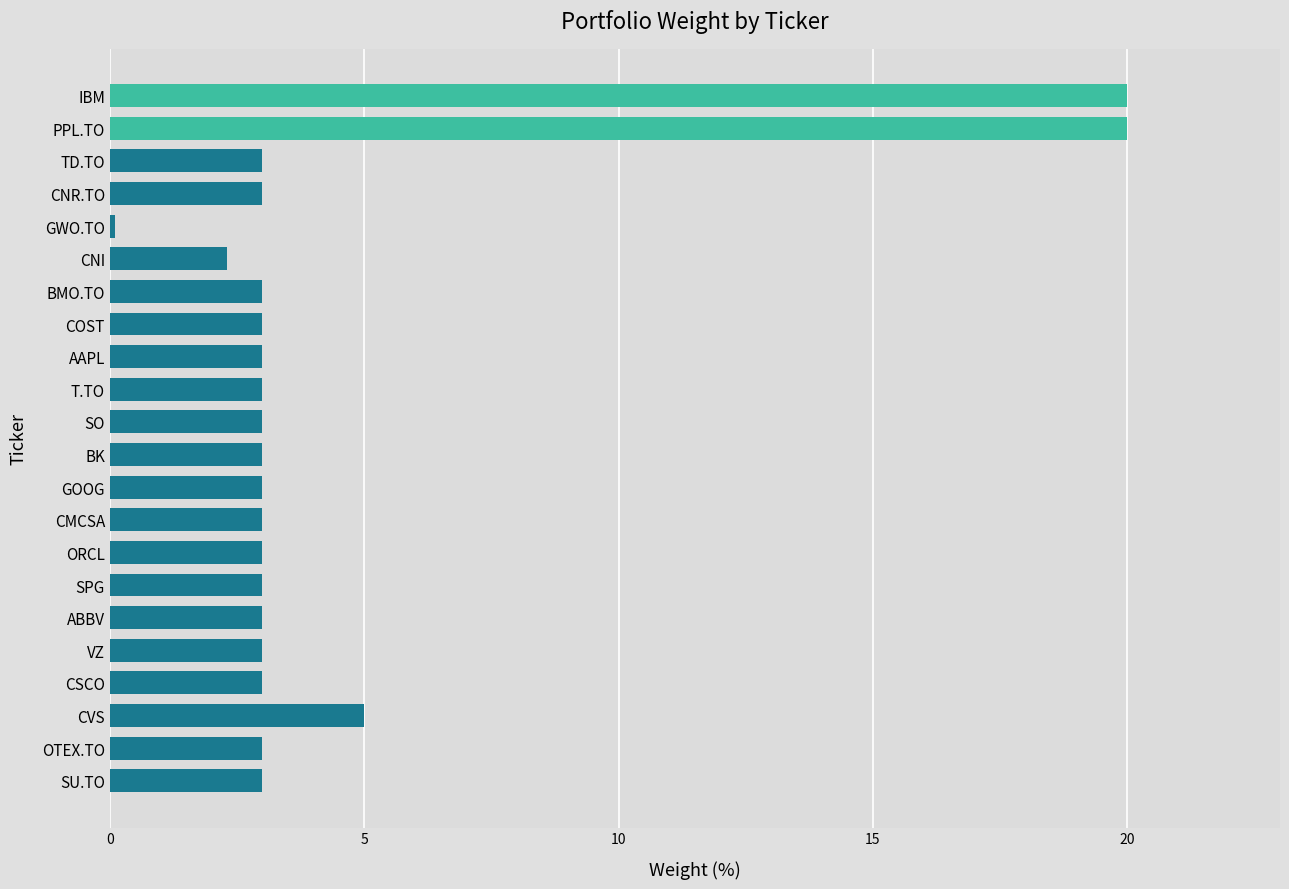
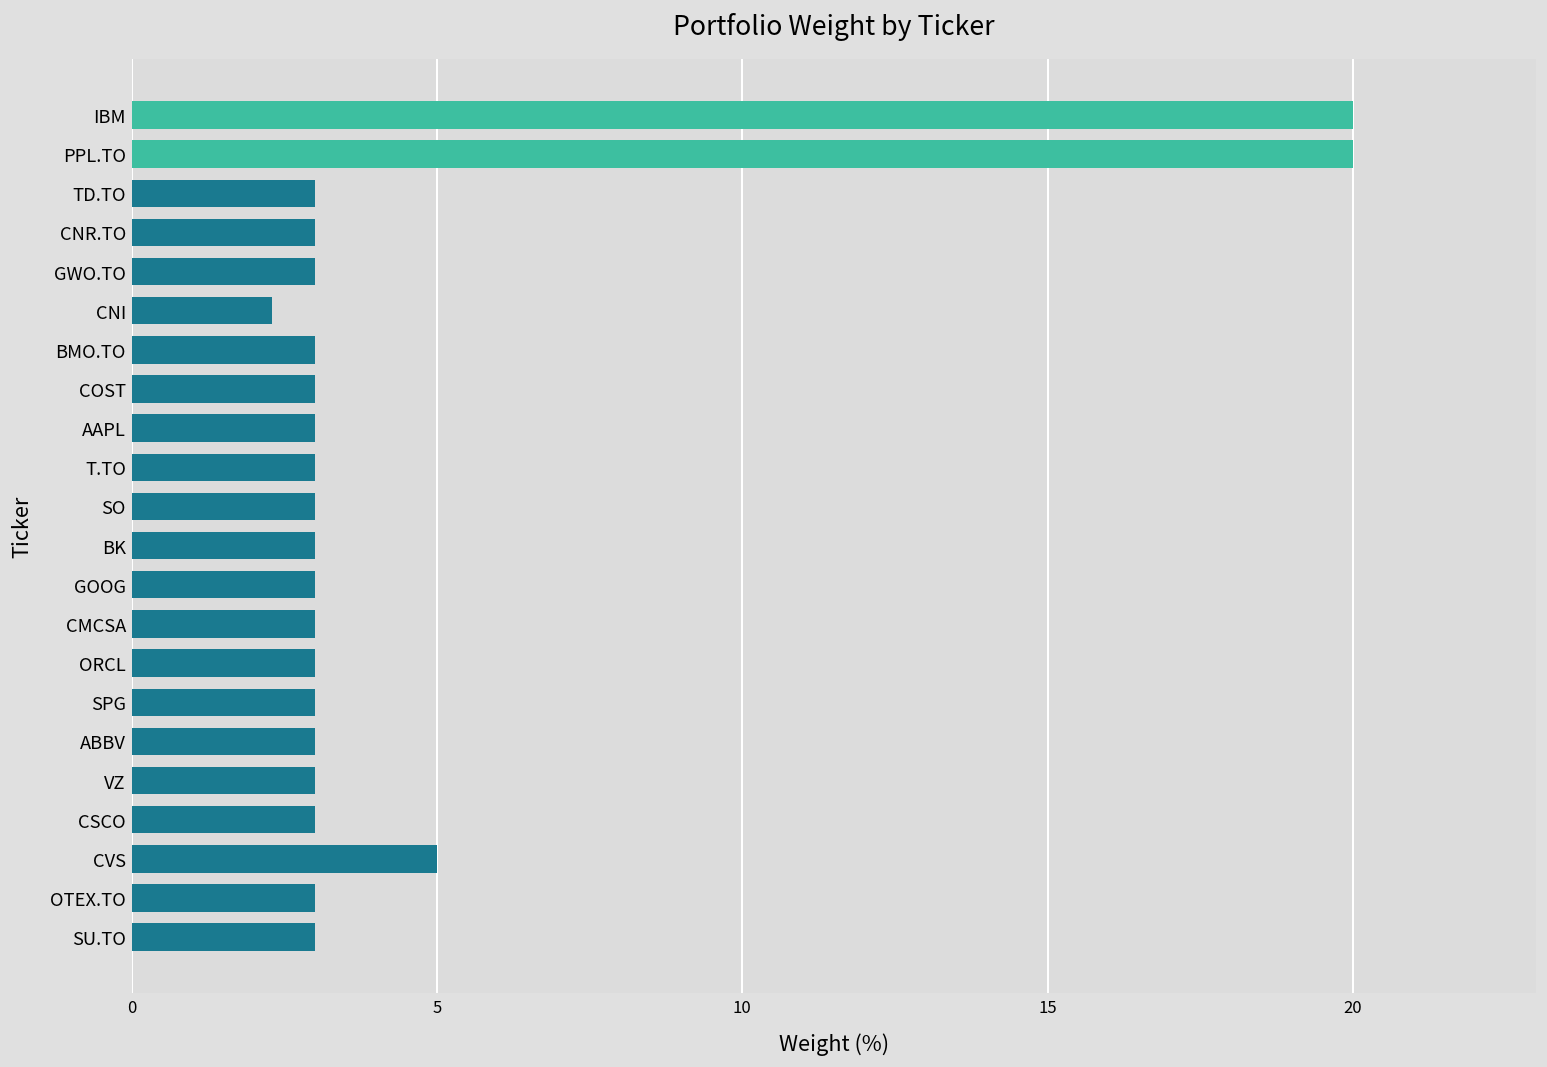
GWO.TO: 0.1 -> 3.0
